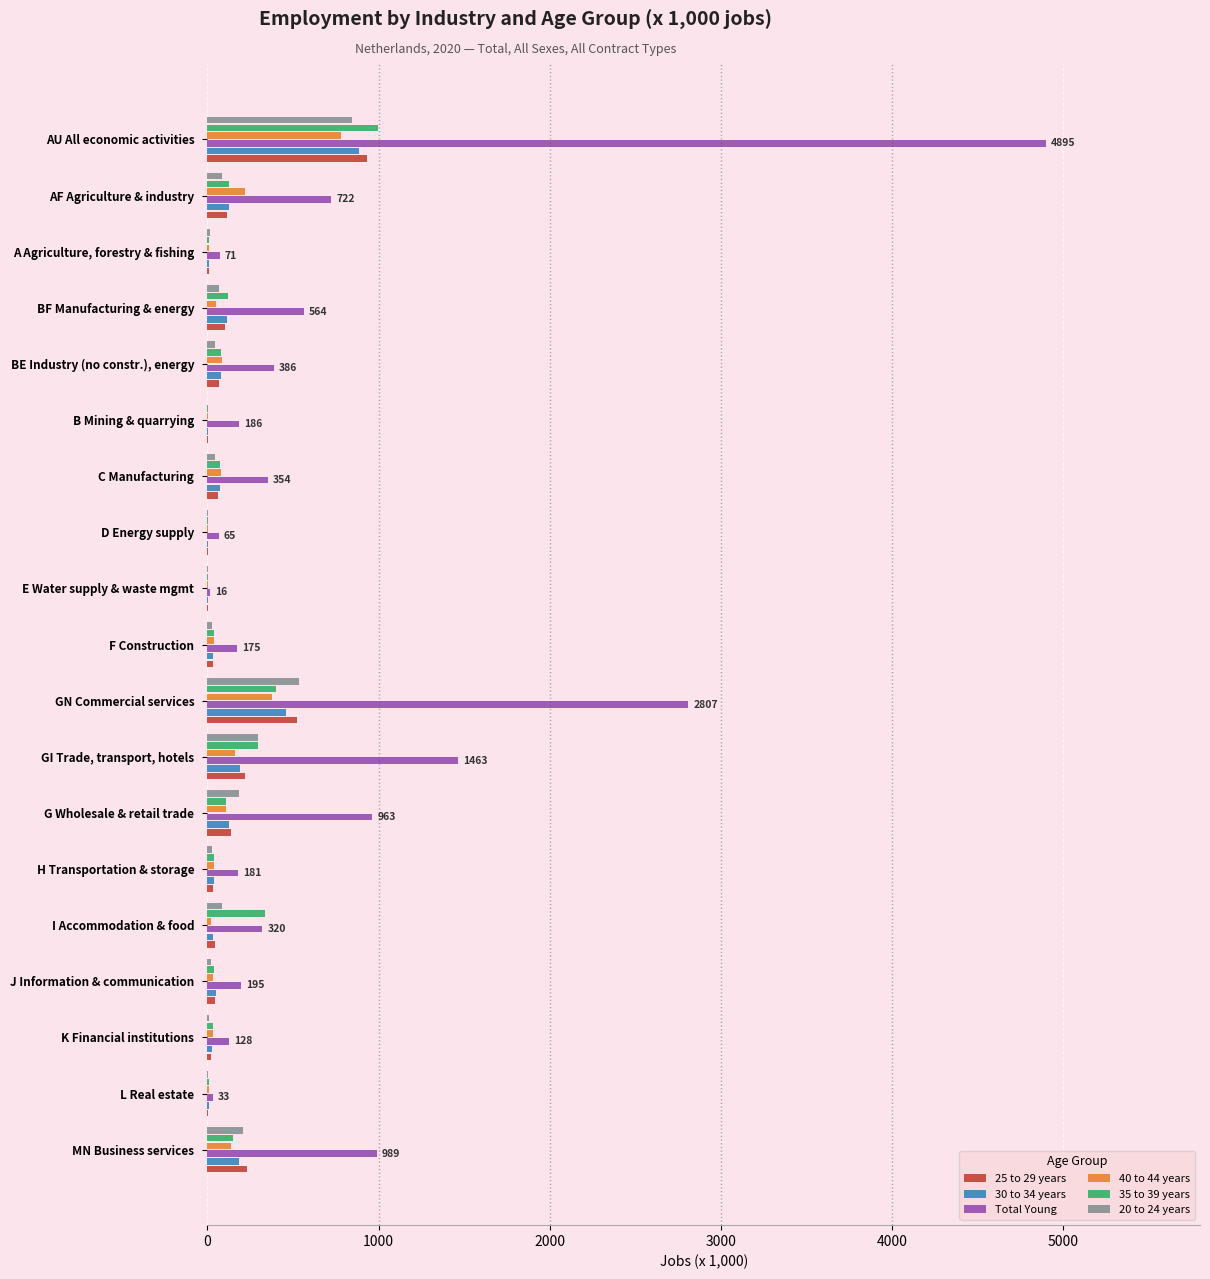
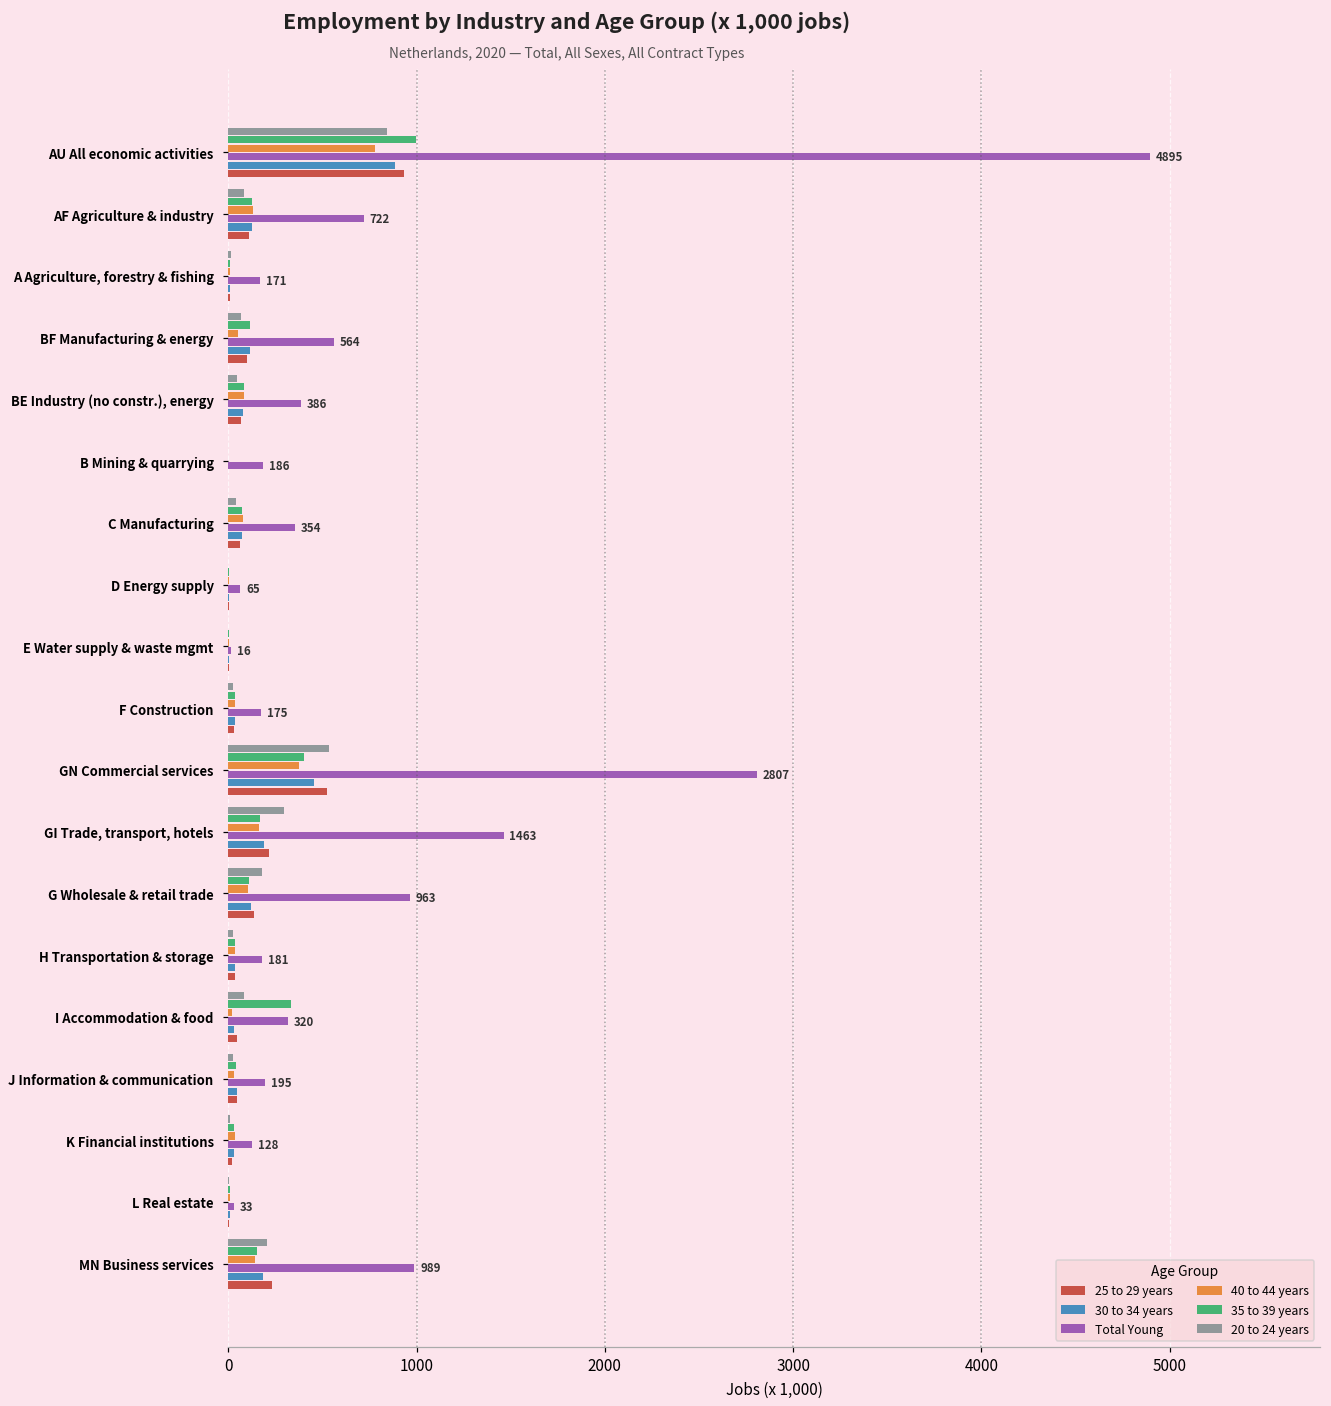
40 to 44 years, AF Agriculture & industry: 220 -> 130
Total Young, A Agriculture, forestry & fishing: 71 -> 171
35 to 39 years, GI Trade, transport, hotels: 290 -> 170
